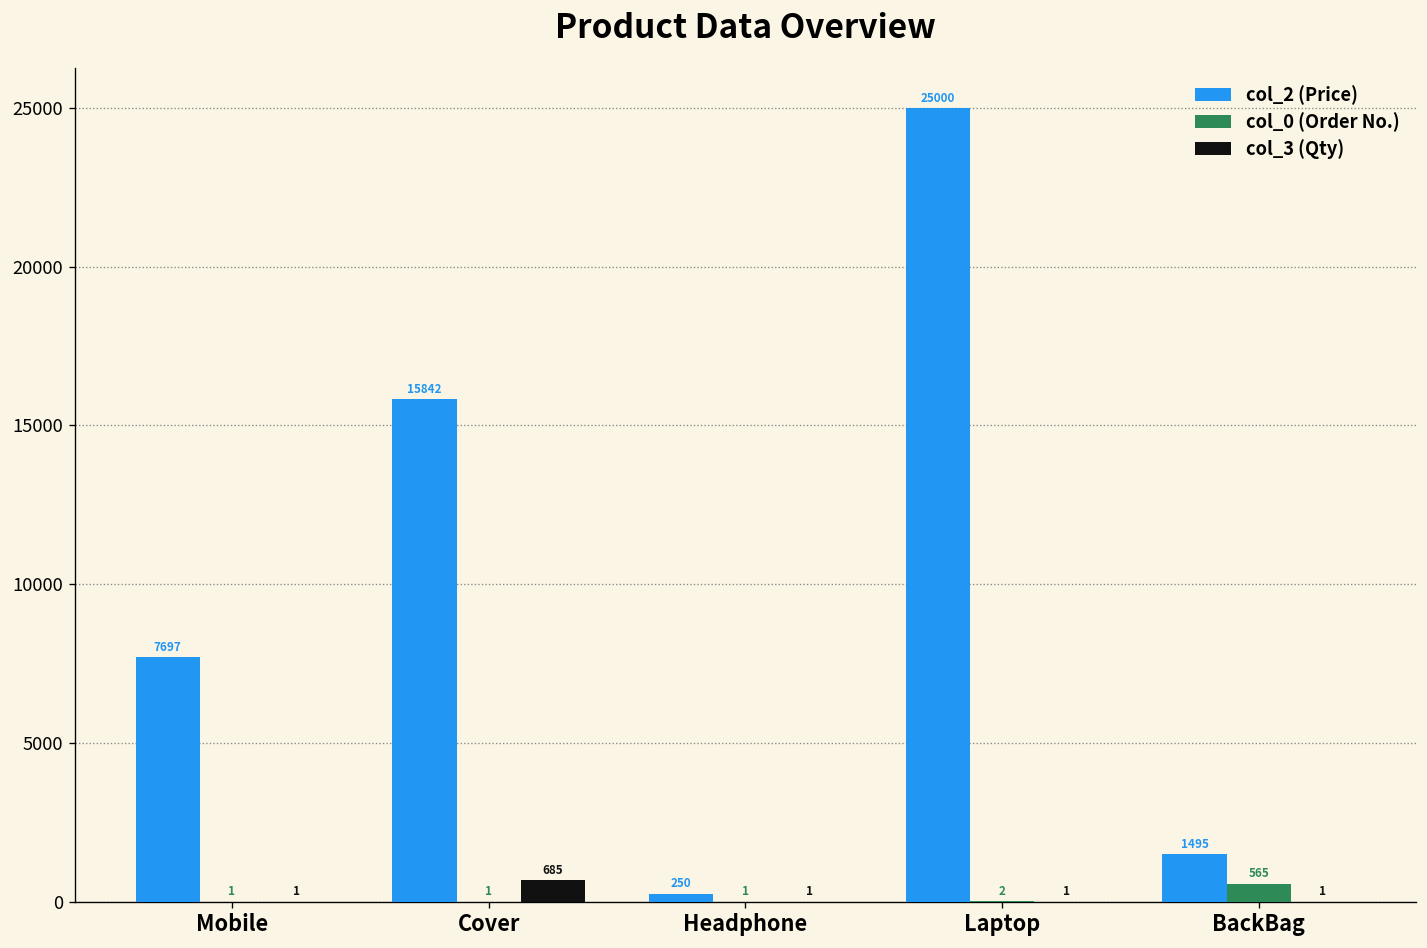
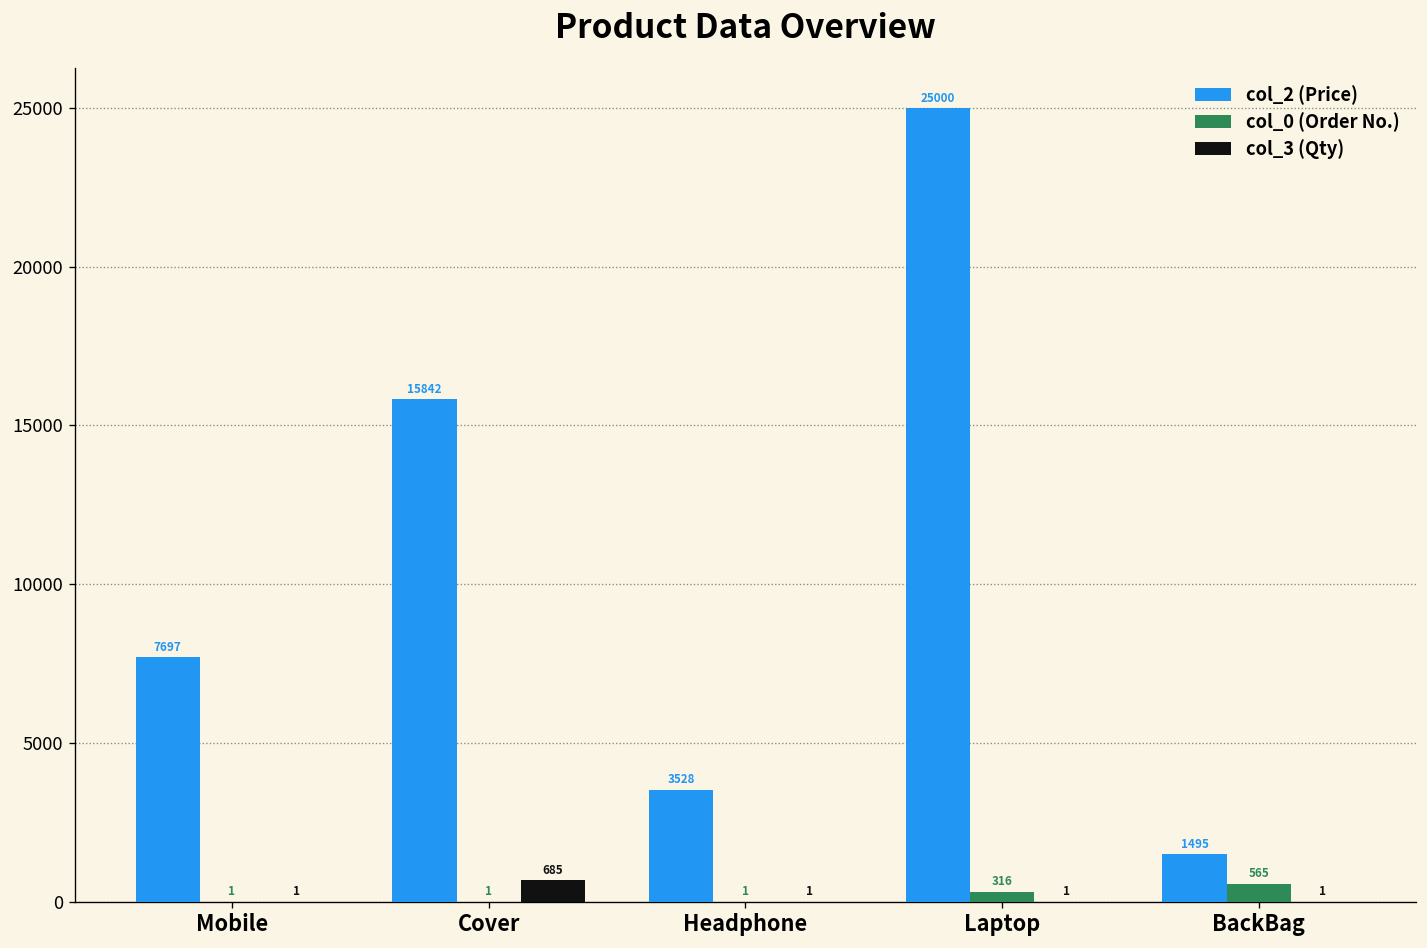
col_2 (Price), Headphone: 250 -> 3528
col_0 (Order No.), Laptop: 2 -> 316
